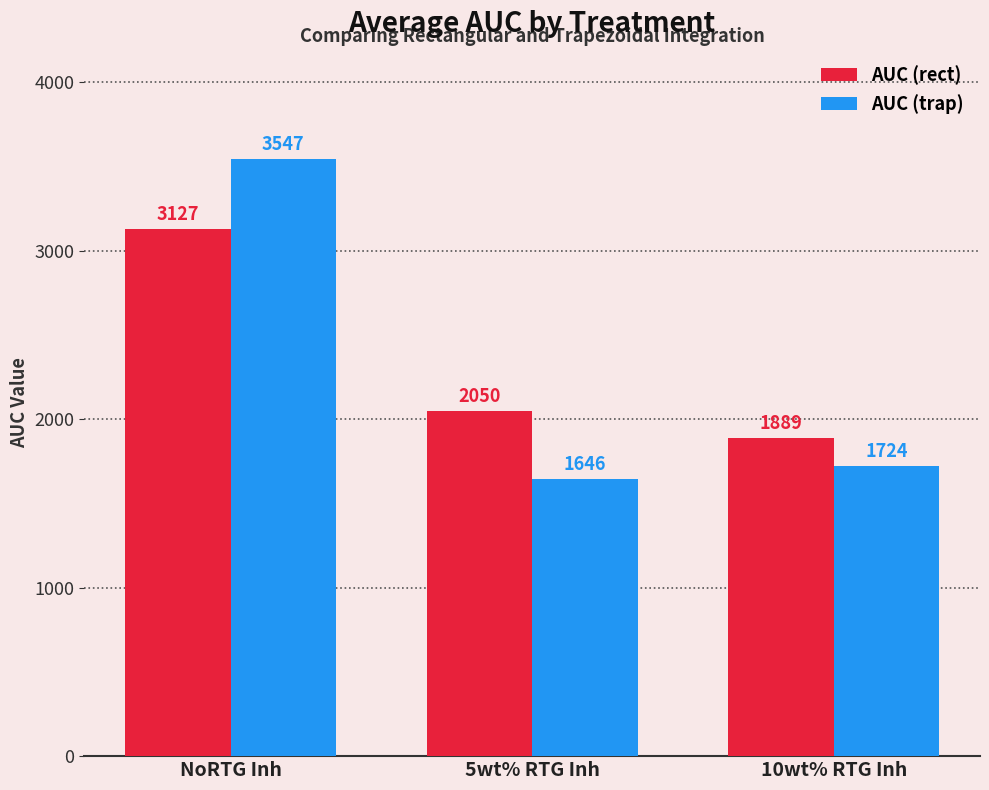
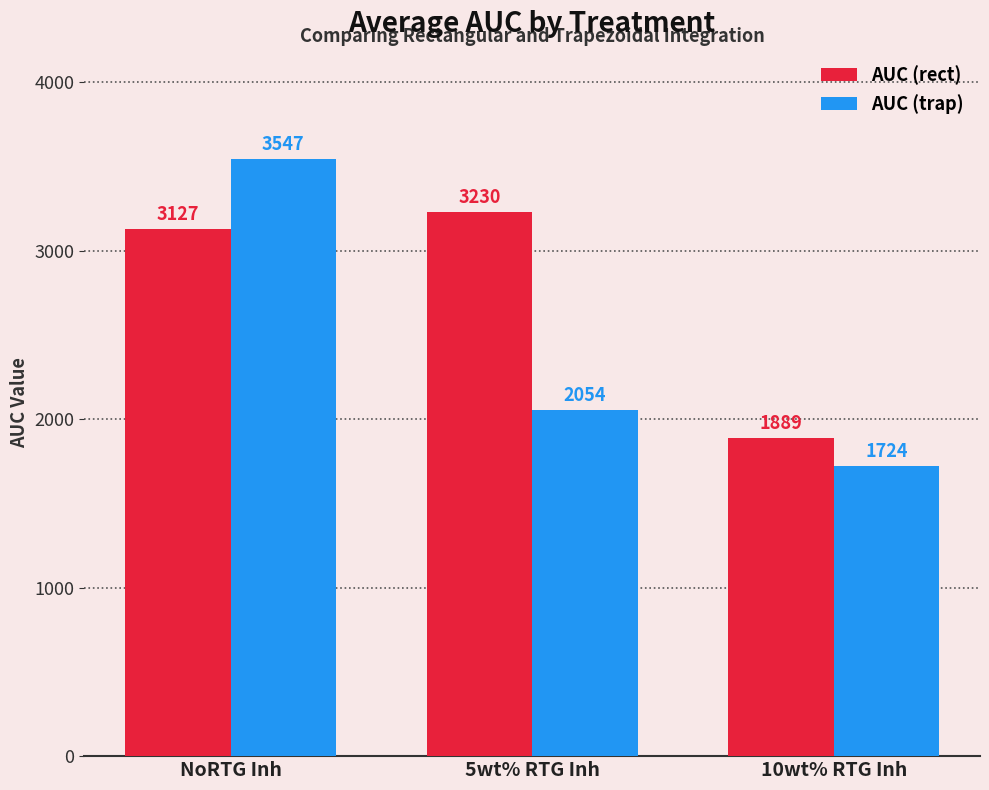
AUC (rect), 5wt% RTG Inh: 2050 -> 3230
AUC (trap), 5wt% RTG Inh: 1646 -> 2054
